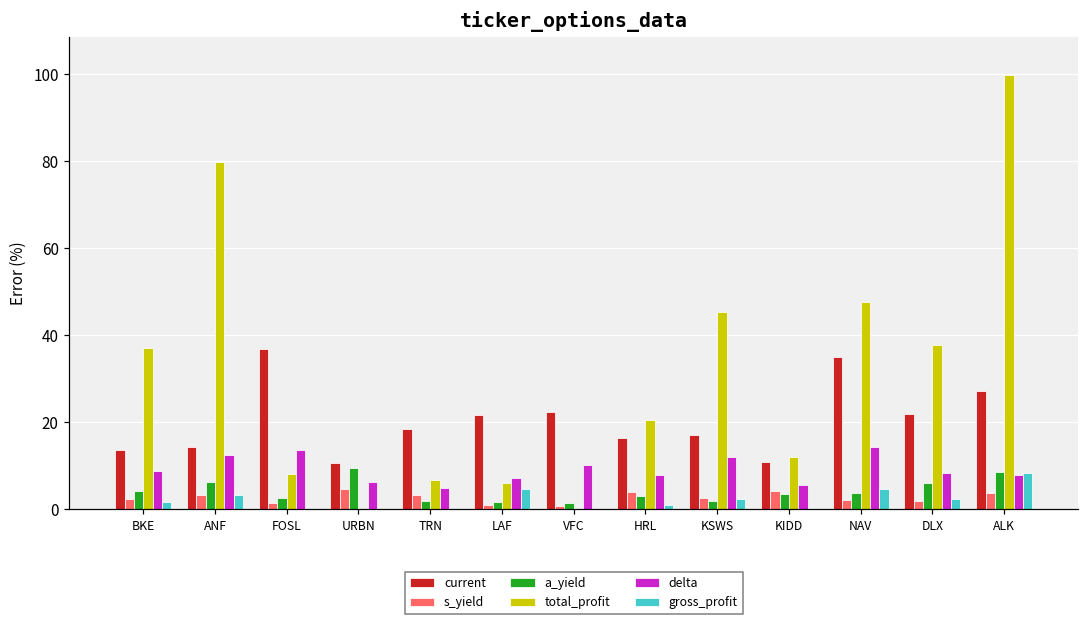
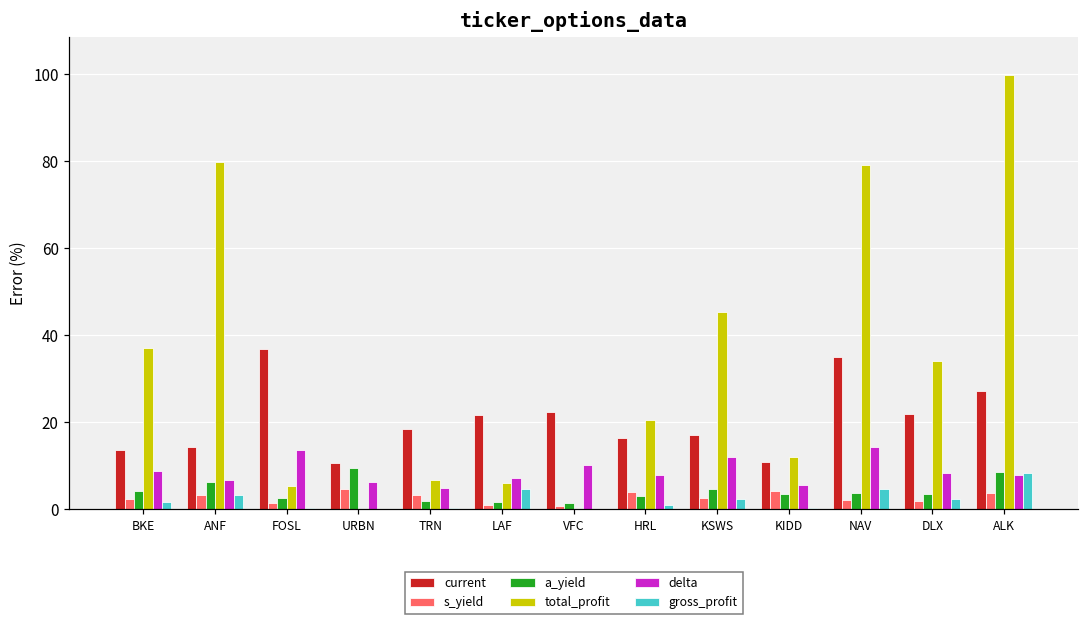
delta, ANF: 12 -> 7
total_profit, FOSL: 8 -> 5
a_yield, KSWS: 2 -> 5
total_profit, NAV: 48 -> 79
a_yield, DLX: 6 -> 3
total_profit, DLX: 38 -> 34
